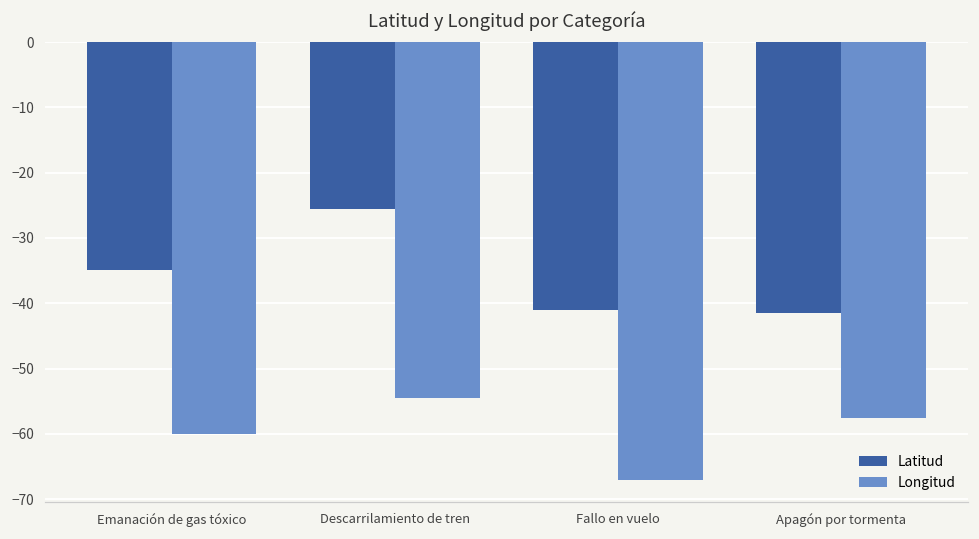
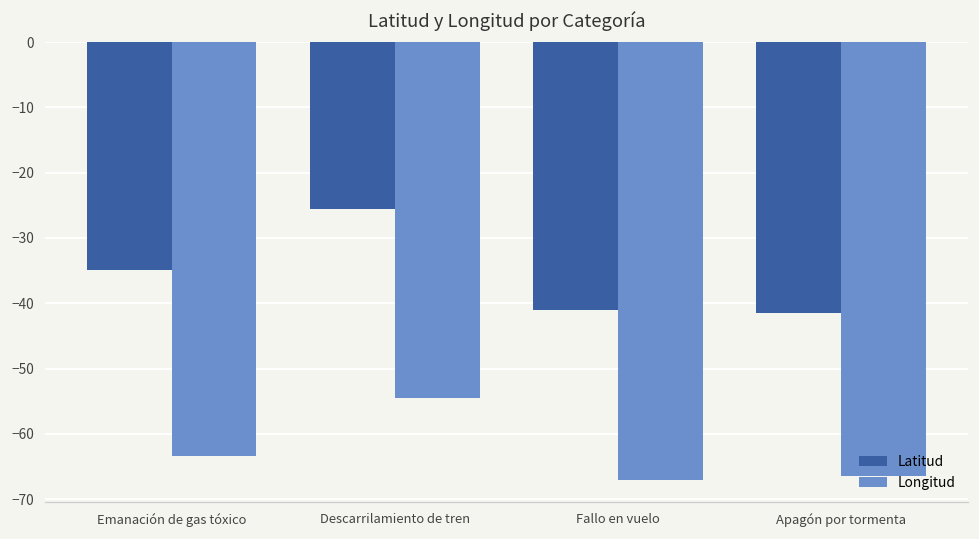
Longitud, Emanación de gas tóxico: -60 -> -63
Longitud, Apagón por tormenta: -58 -> -66
